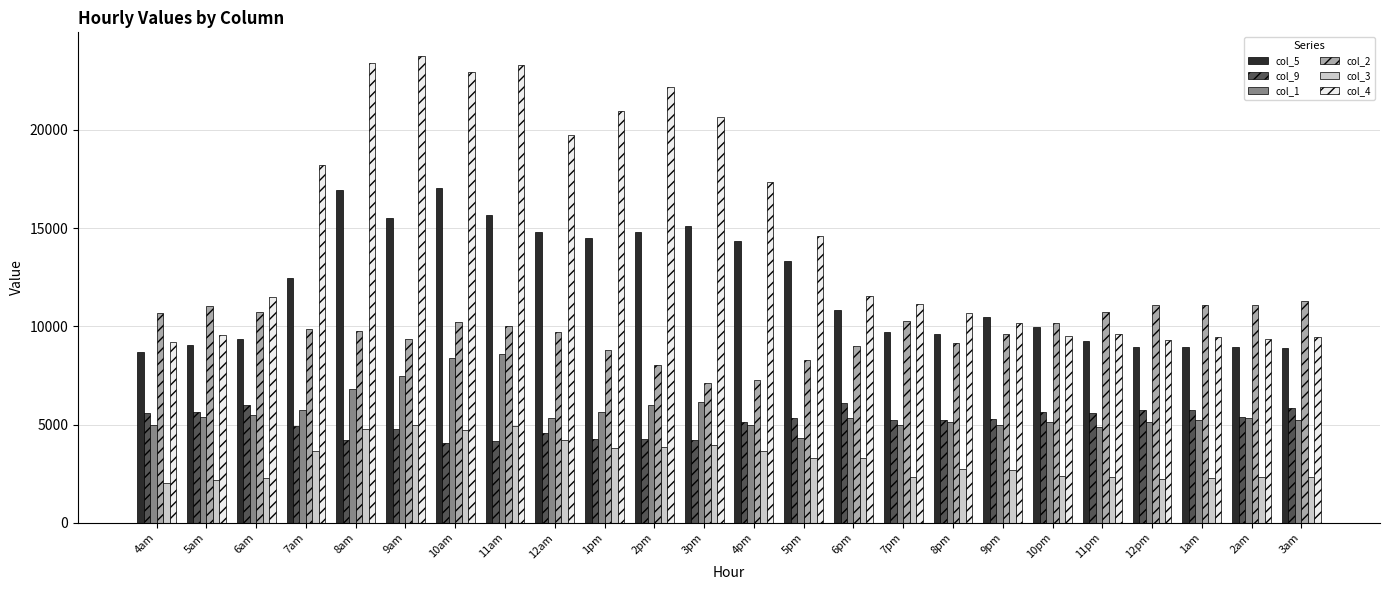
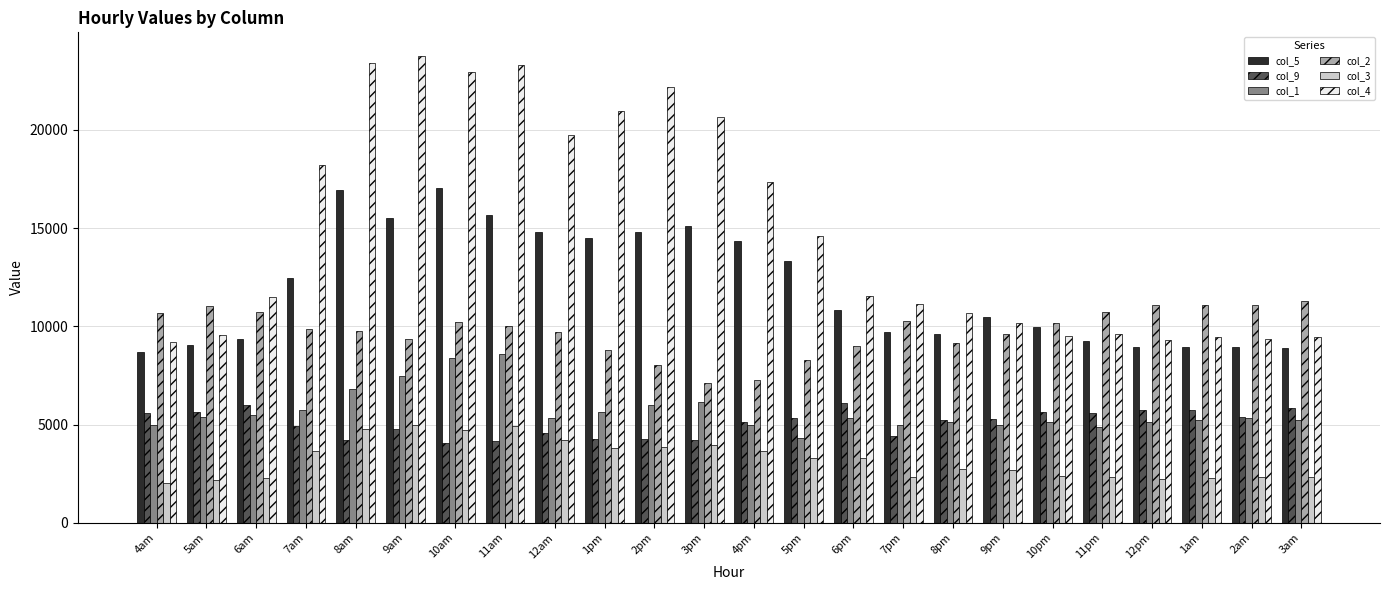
col_9, 7pm: 5300 -> 4400
